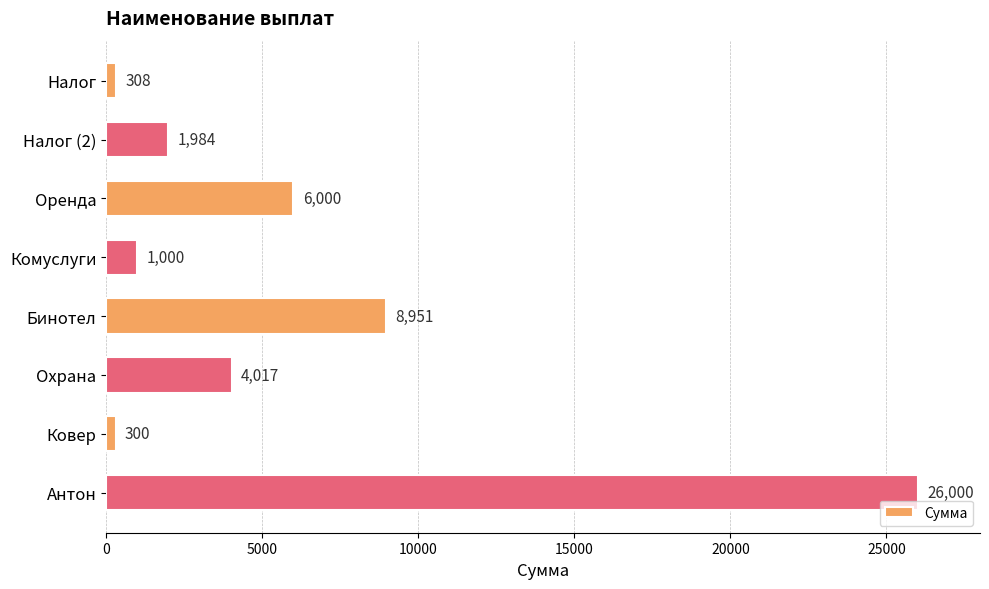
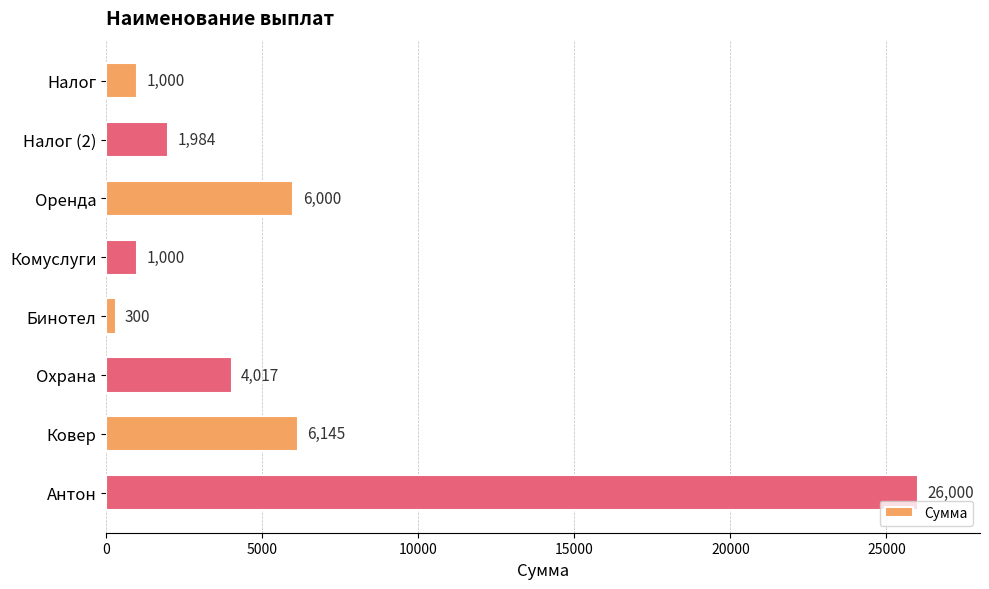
Налог: 308 -> 1,000
Бинотел: 8,951 -> 300
Ковер: 300 -> 6,145
